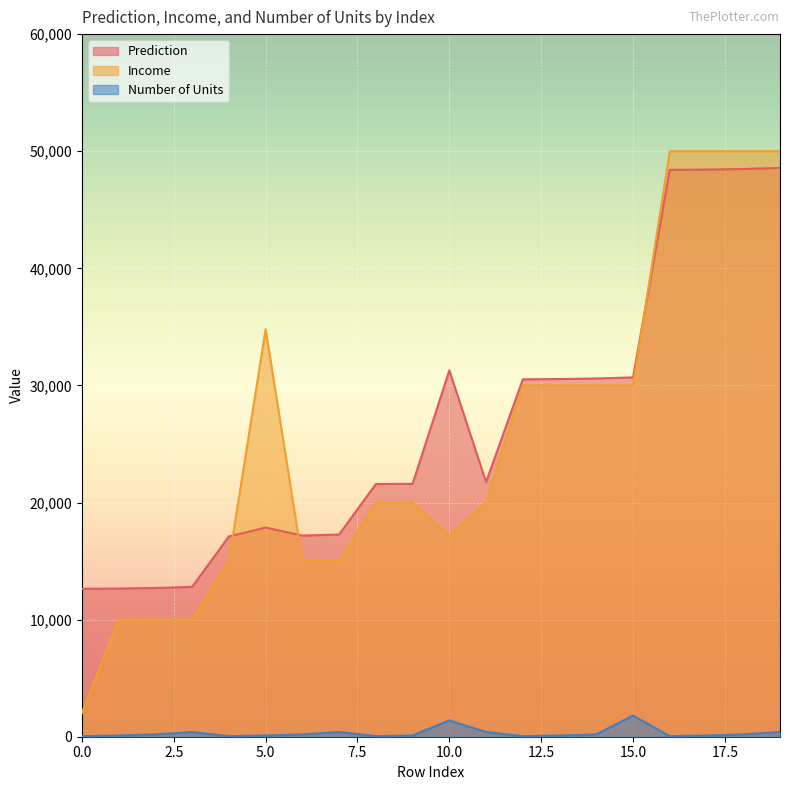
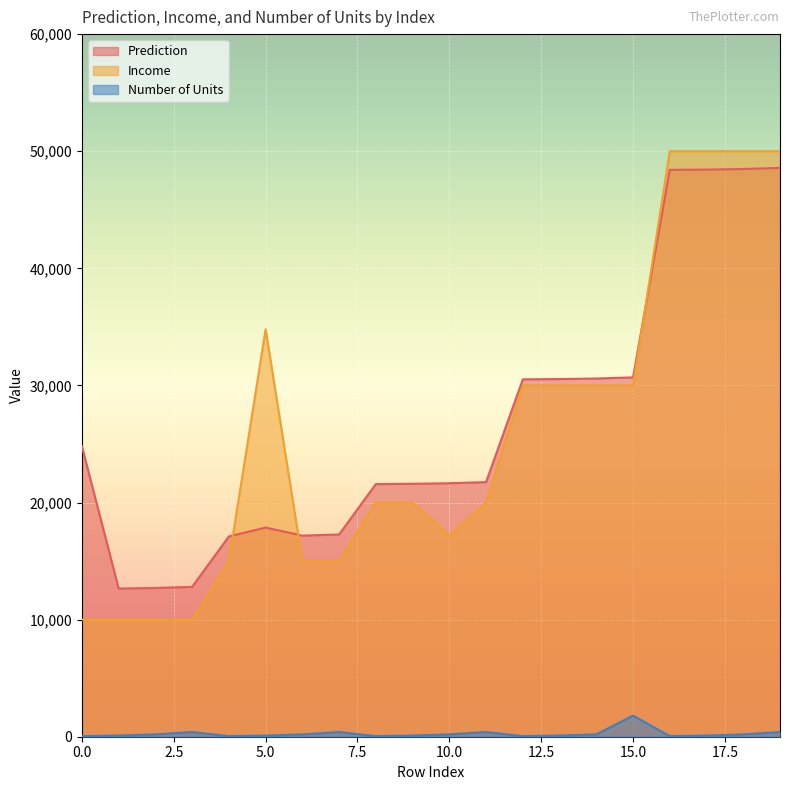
Prediction, 0.0: 12,600 -> 24,800
Income, 0.0: 2,000 -> 10,000
Prediction, 10.0: 31,300 -> 21,600
Number of Units, 10.0: 1,400 -> 200
